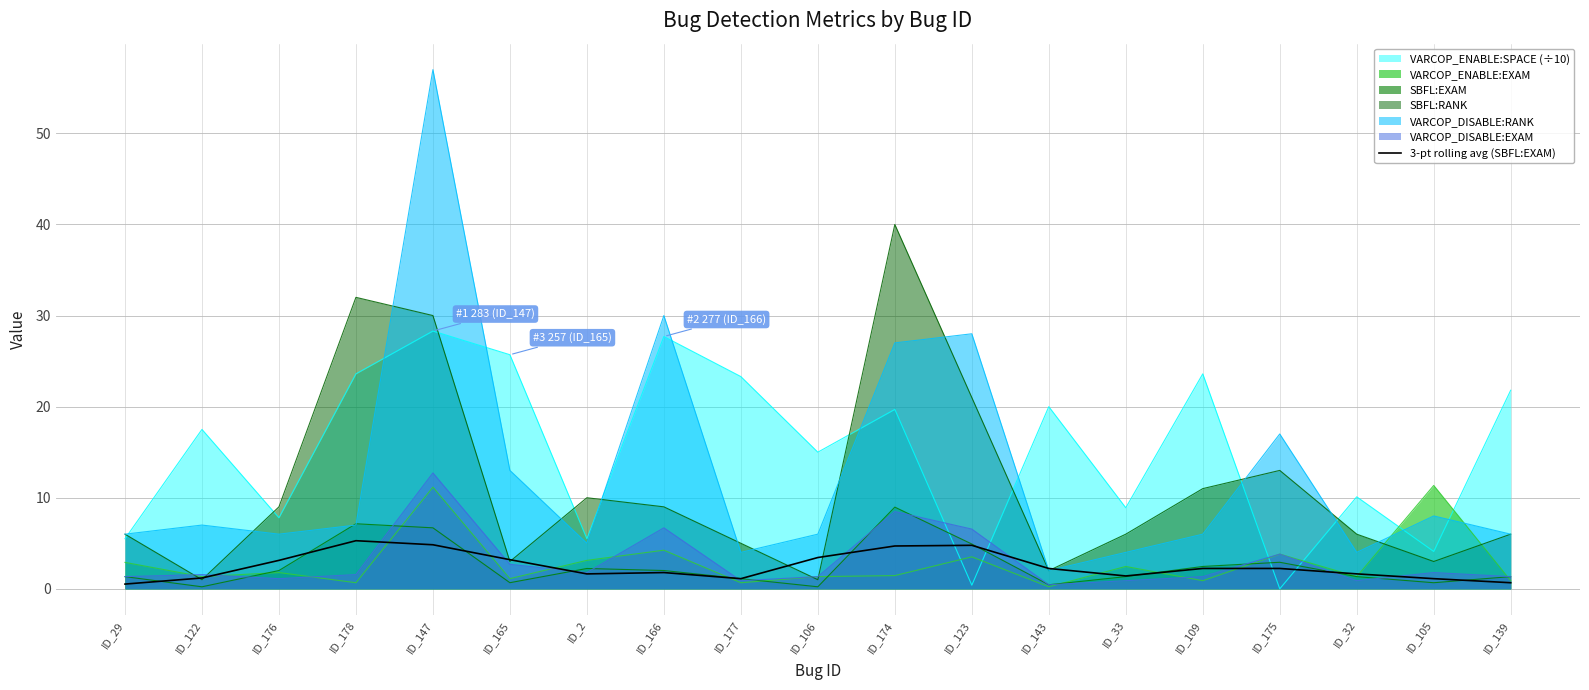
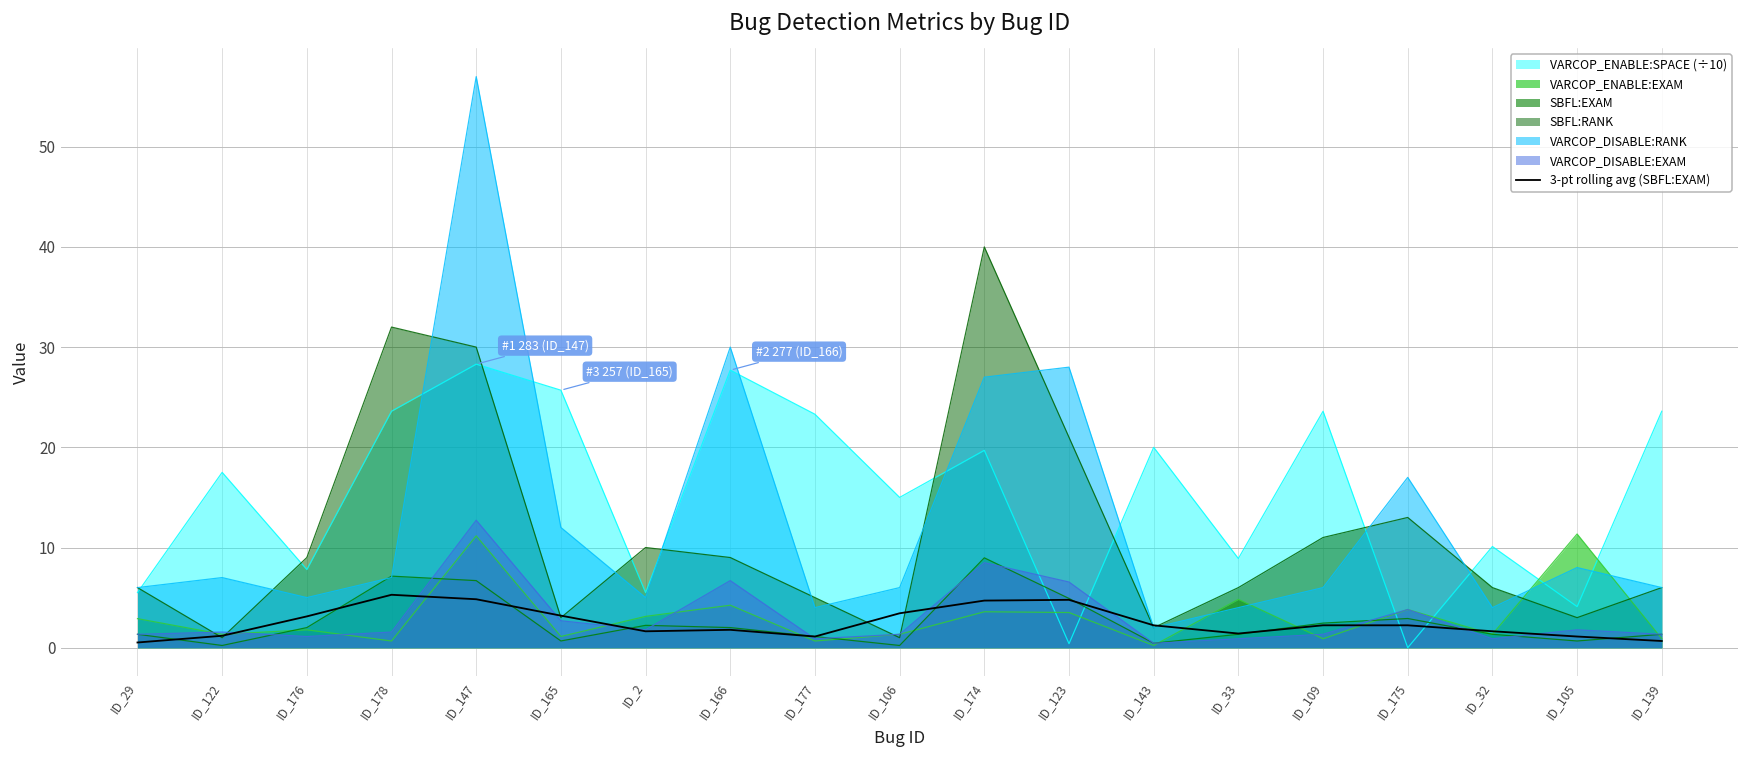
VARCOP_DISABLE:RANK, ID_176: 6 -> 5
VARCOP_DISABLE:RANK, ID_165: 13 -> 12
VARCOP_ENABLE:EXAM, ID_174: 1 -> 4
VARCOP_ENABLE:EXAM, ID_33: 2 -> 5
VARCOP_ENABLE:SPACE (÷10), ID_139: 22 -> 24
